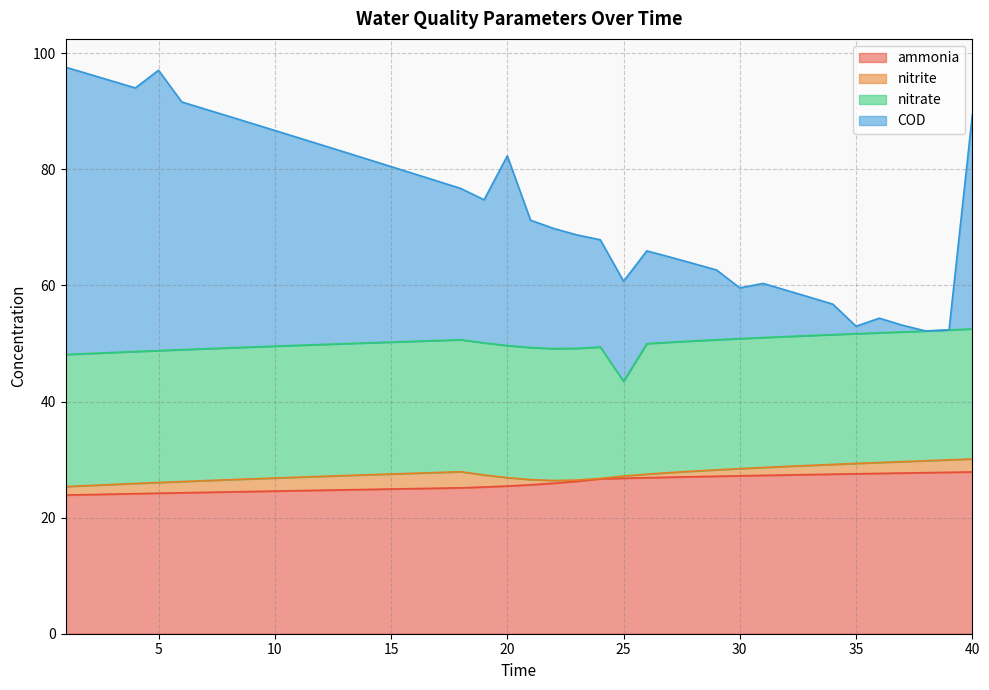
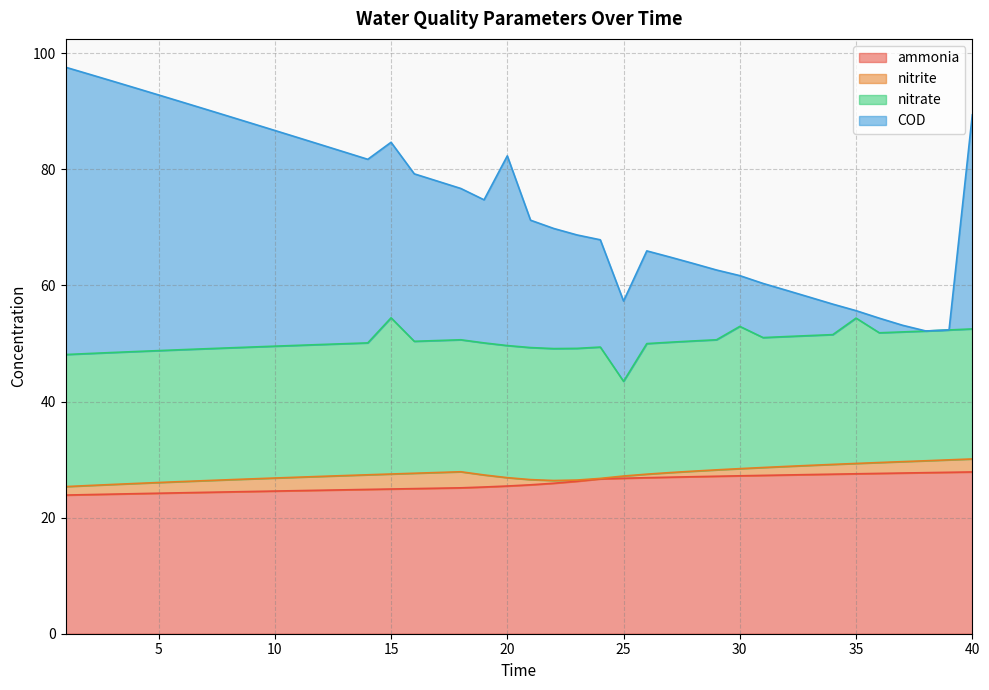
COD, 5: 48 -> 44
nitrate, 15: 23 -> 27
COD, 25: 17 -> 14
nitrate, 30: 22 -> 25
nitrate, 35: 22 -> 25
